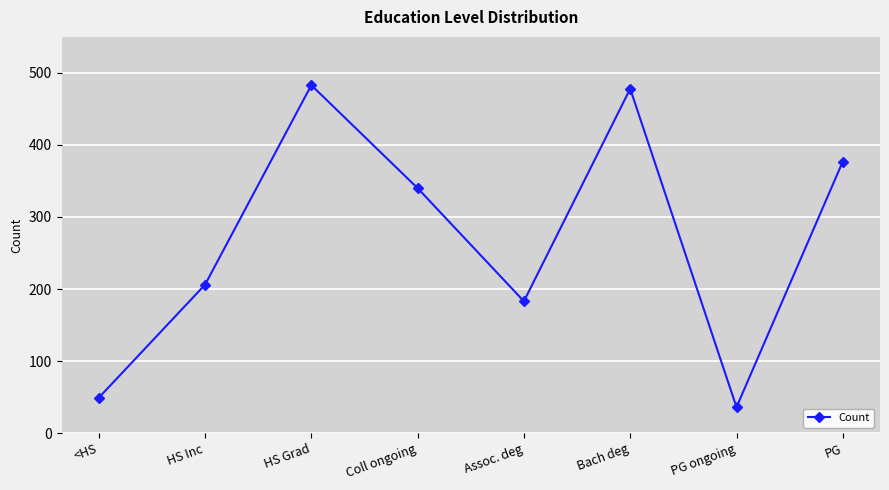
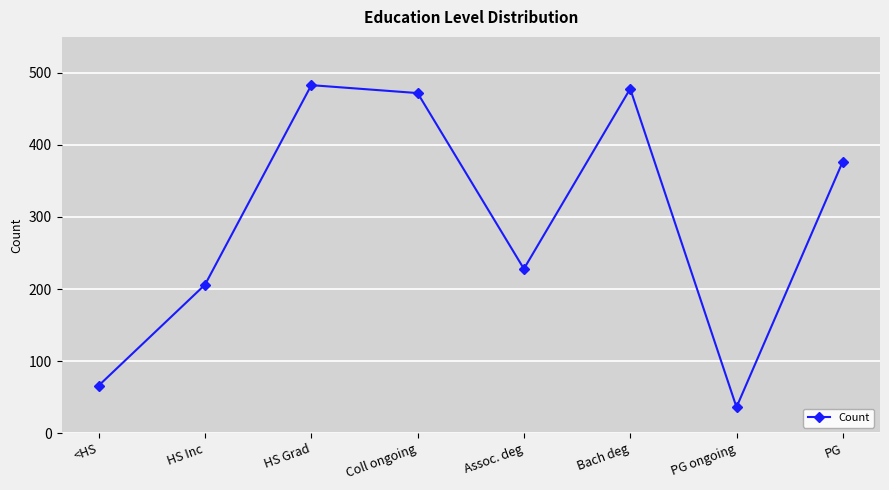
<HS: 50 -> 70
Coll ongoing: 340 -> 470
Assoc. deg: 180 -> 230
